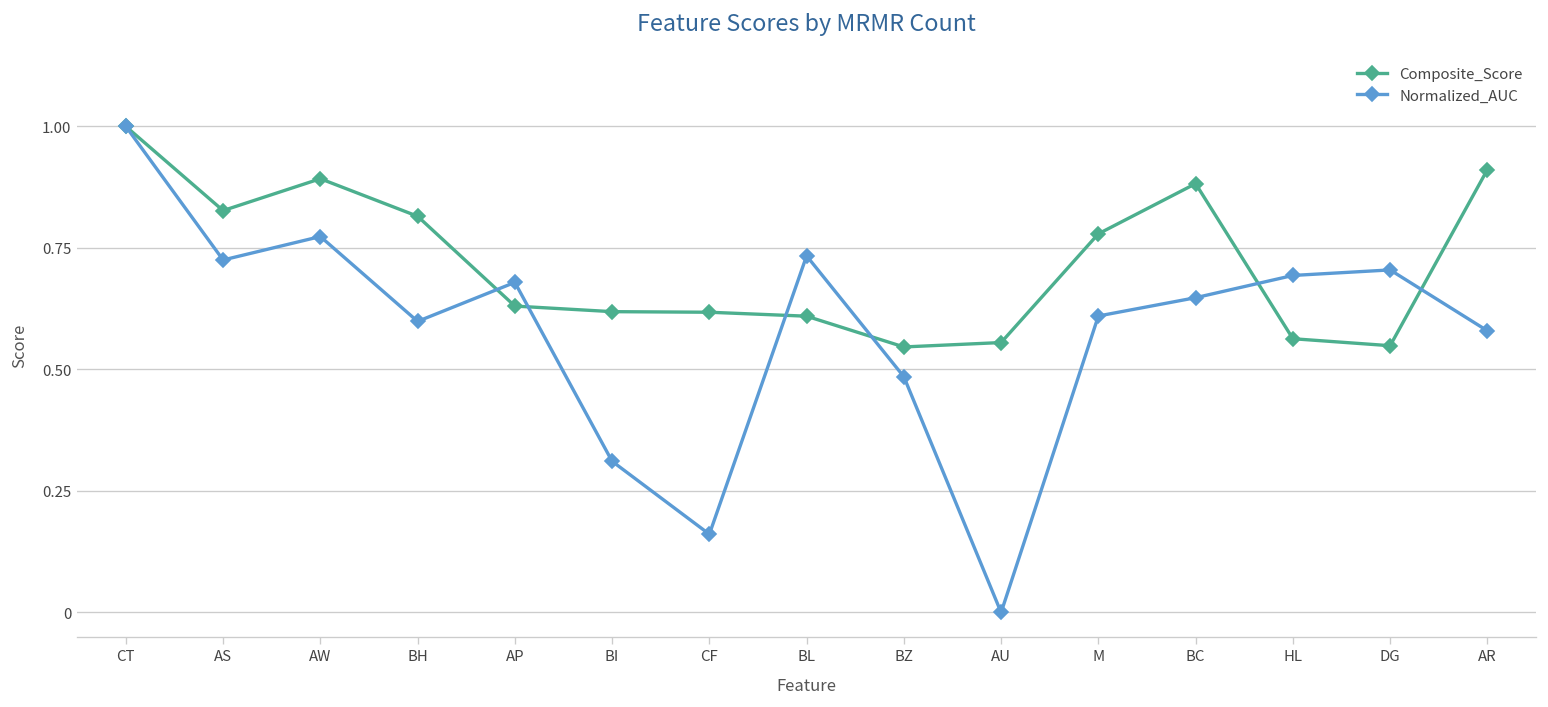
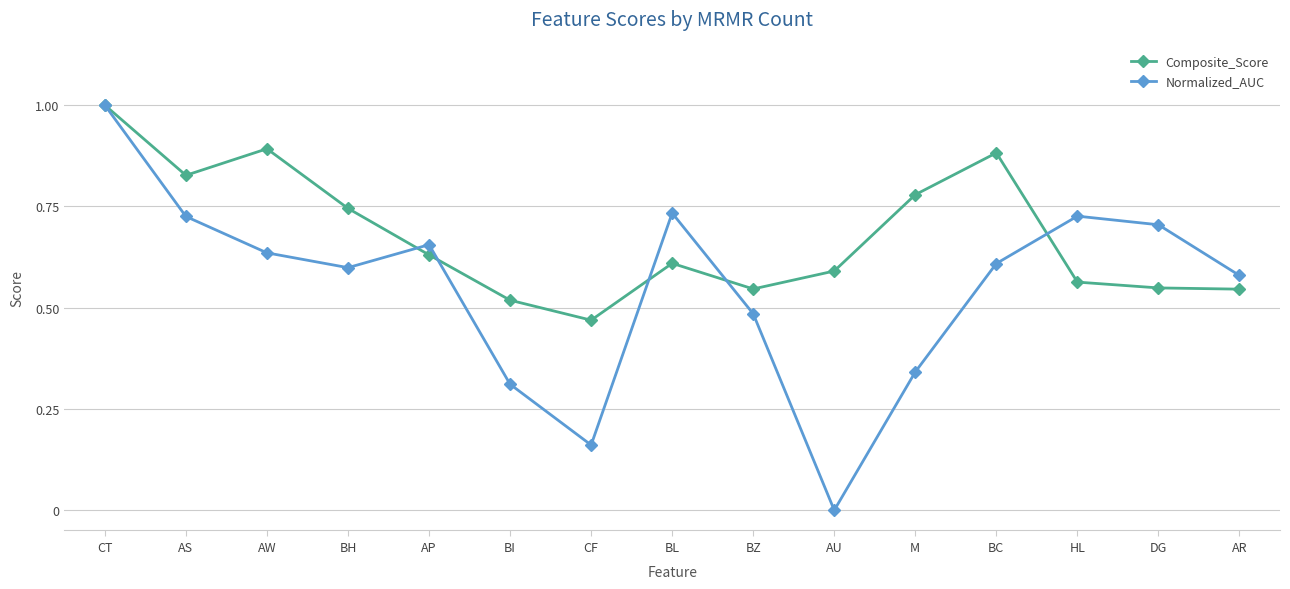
Normalized_AUC, AW: 0.77 -> 0.64
Composite_Score, BH: 0.82 -> 0.75
Normalized_AUC, AP: 0.68 -> 0.66
Composite_Score, BI: 0.62 -> 0.52
Composite_Score, CF: 0.62 -> 0.47
Composite_Score, AU: 0.56 -> 0.59
Normalized_AUC, M: 0.61 -> 0.34
Normalized_AUC, BC: 0.65 -> 0.61
Normalized_AUC, HL: 0.69 -> 0.73
Composite_Score, AR: 0.91 -> 0.55
